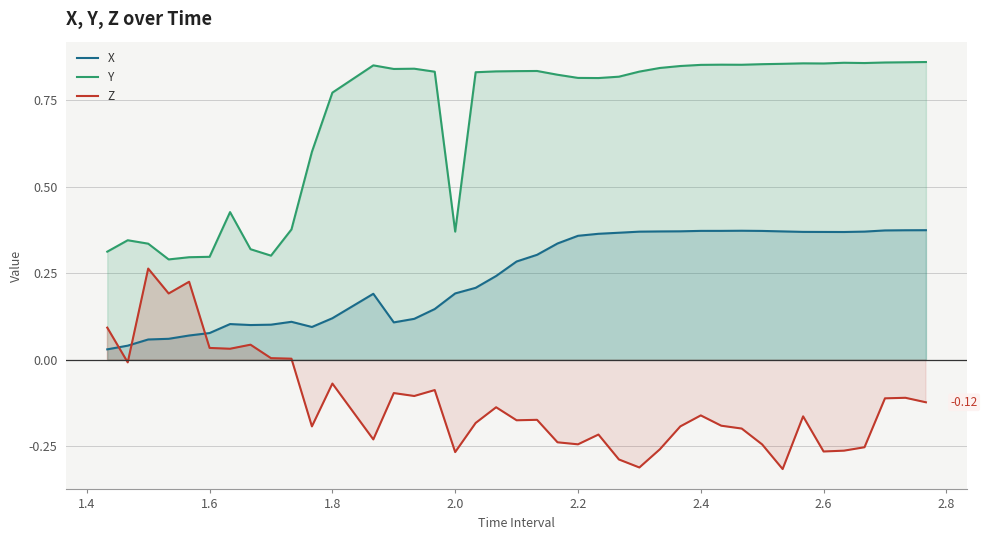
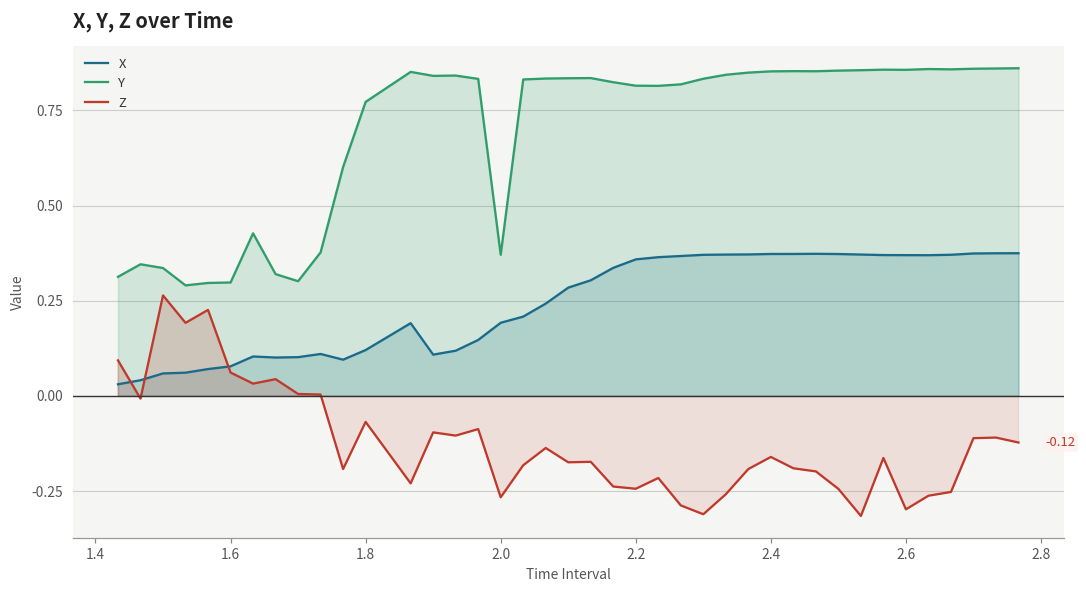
Z, 1.6: 0.03 -> 0.06
Z, 2.6: -0.26 -> -0.30
